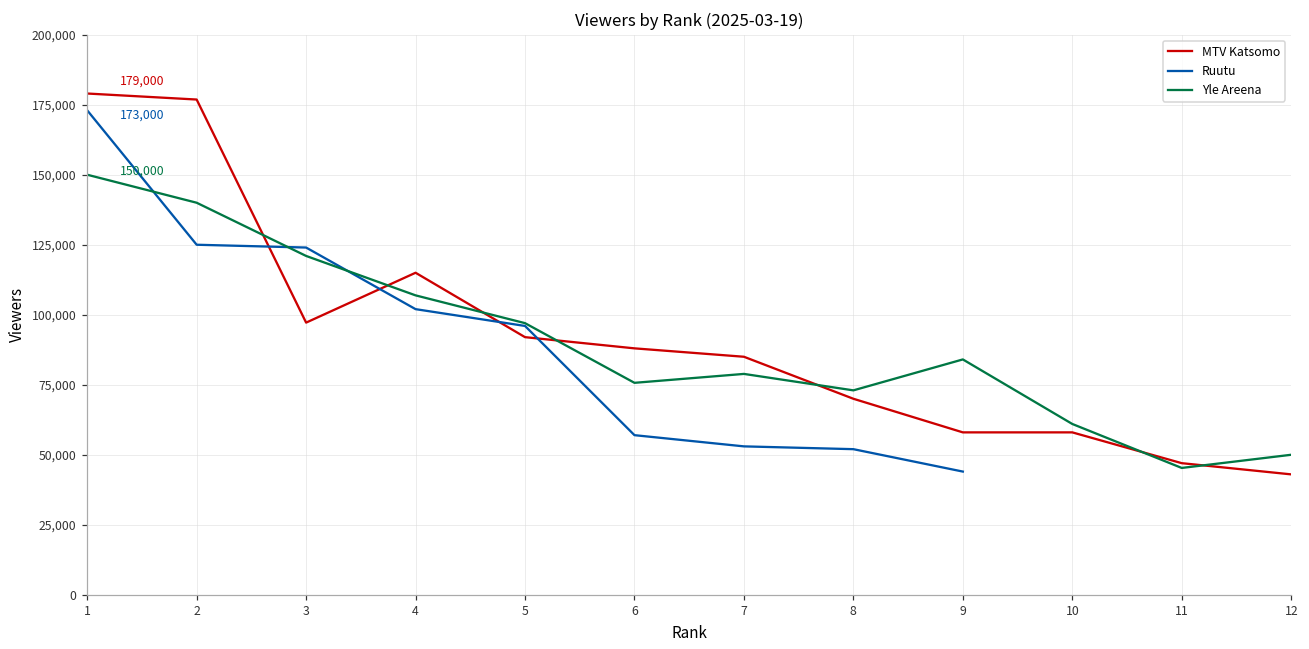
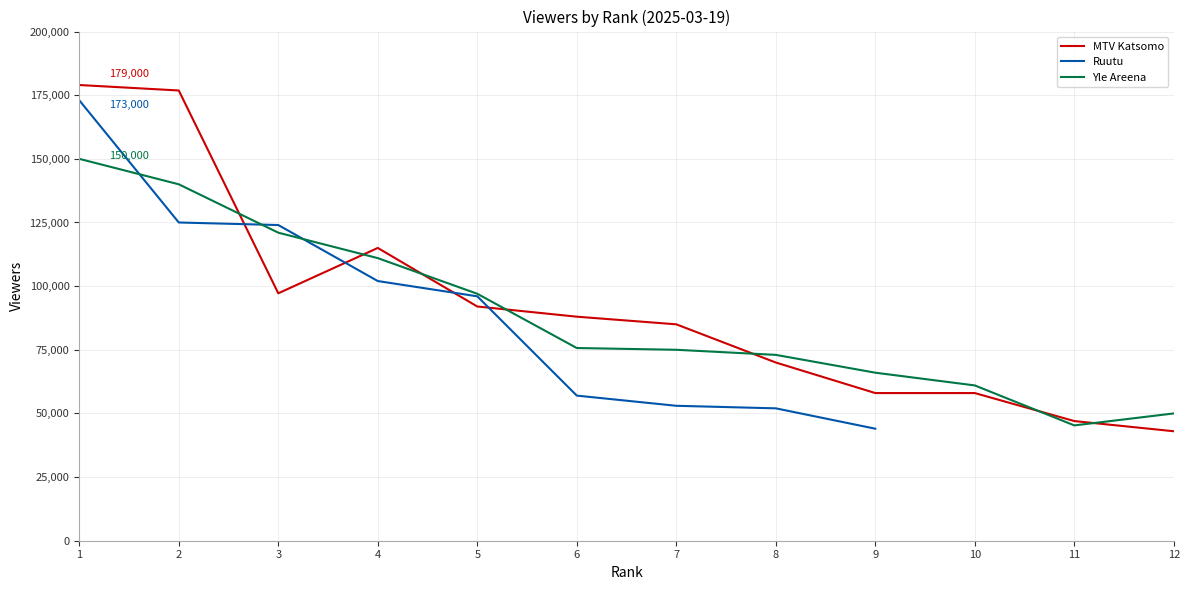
Yle Areena, 4: 107,000 -> 111,000
Yle Areena, 7: 79,000 -> 75,000
Yle Areena, 9: 84,000 -> 66,000
